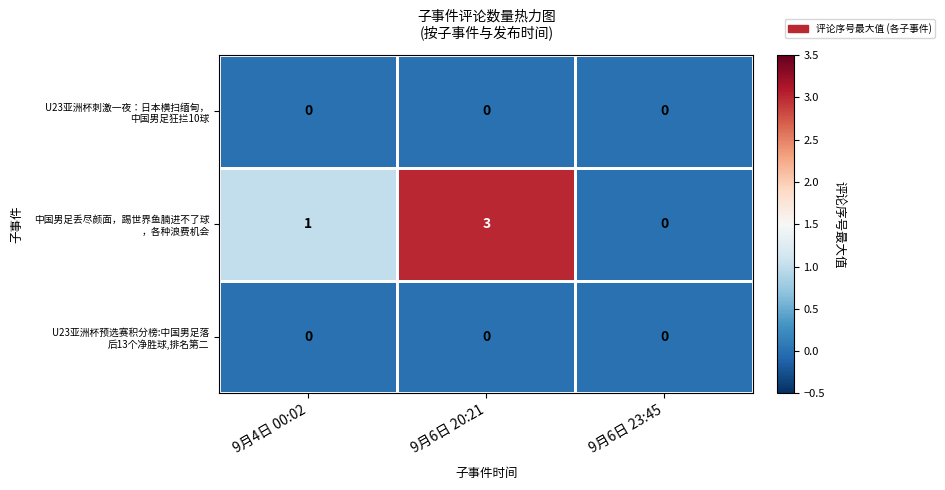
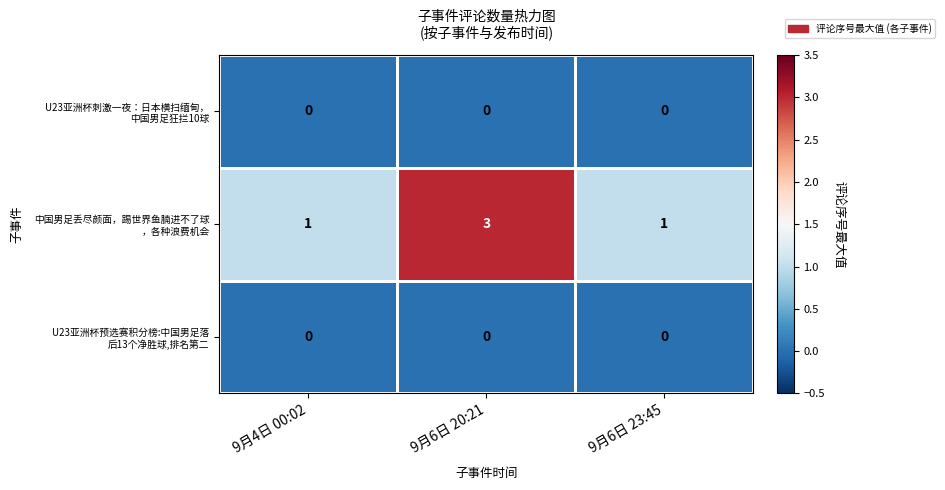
中国男足丢尽颜面，踢世界鱼腩进不了球 ，各种浪费机会, 9月6日 23:45: 0 -> 1
